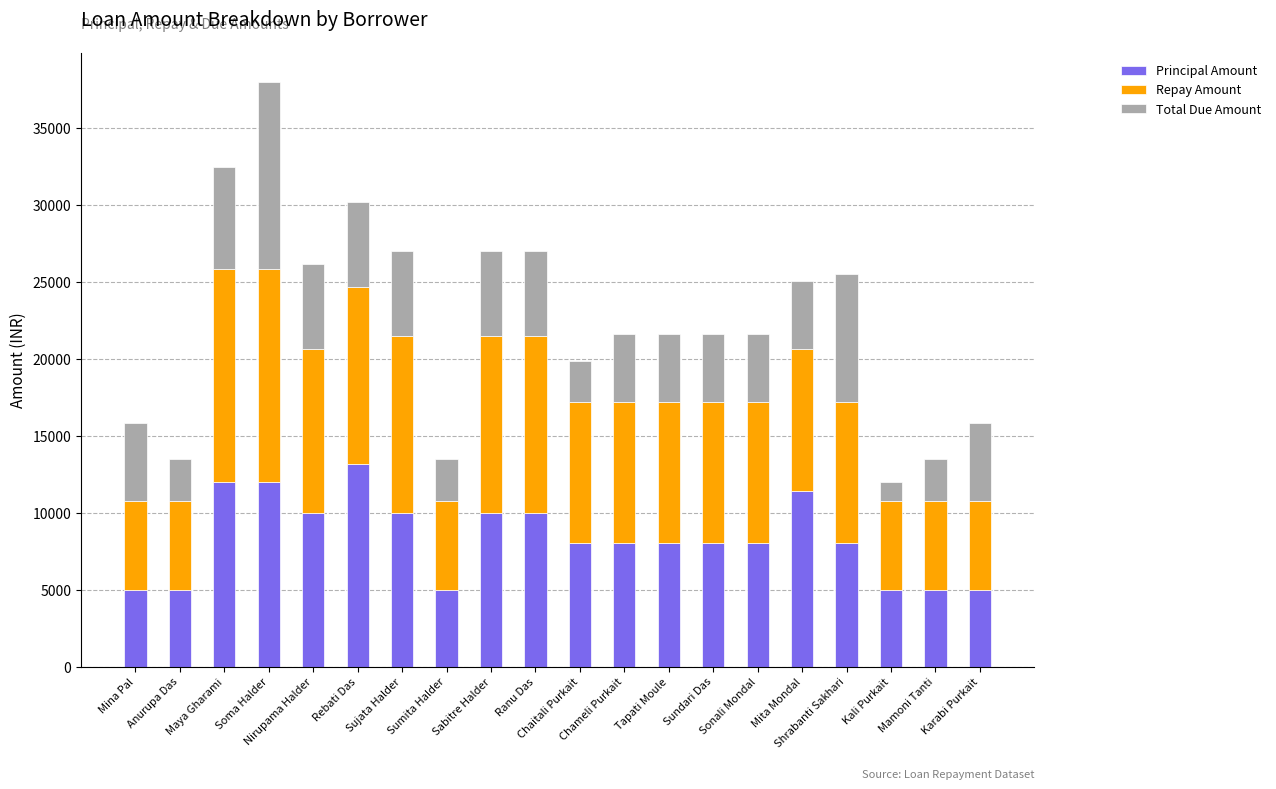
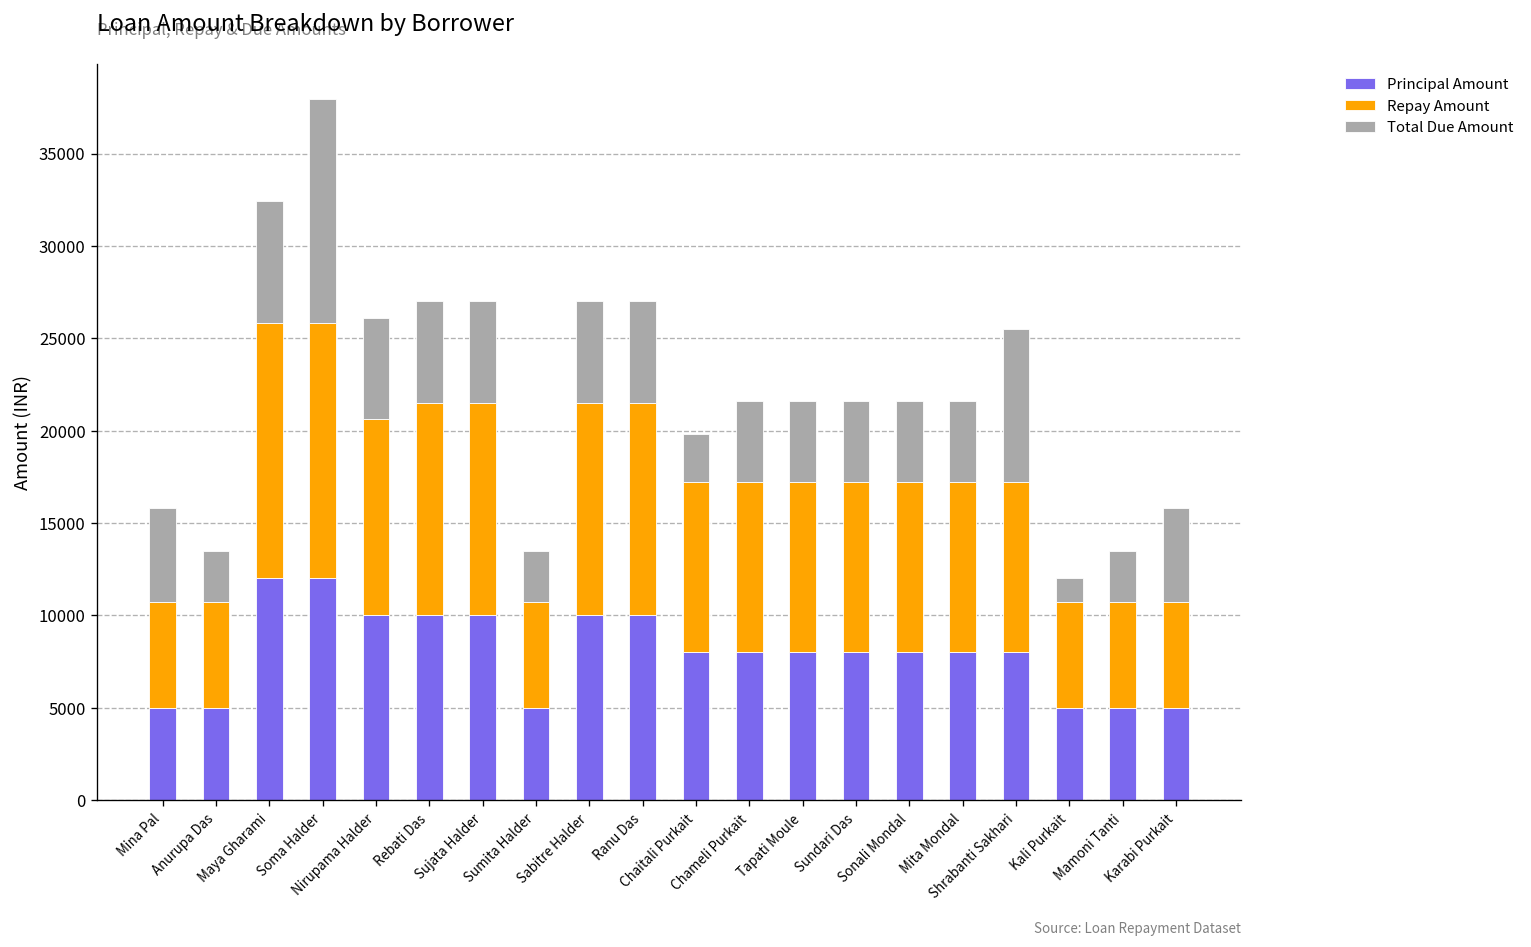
Principal Amount, Rebati Das: 13200 -> 10000
Principal Amount, Mita Mondal: 11400 -> 8000
